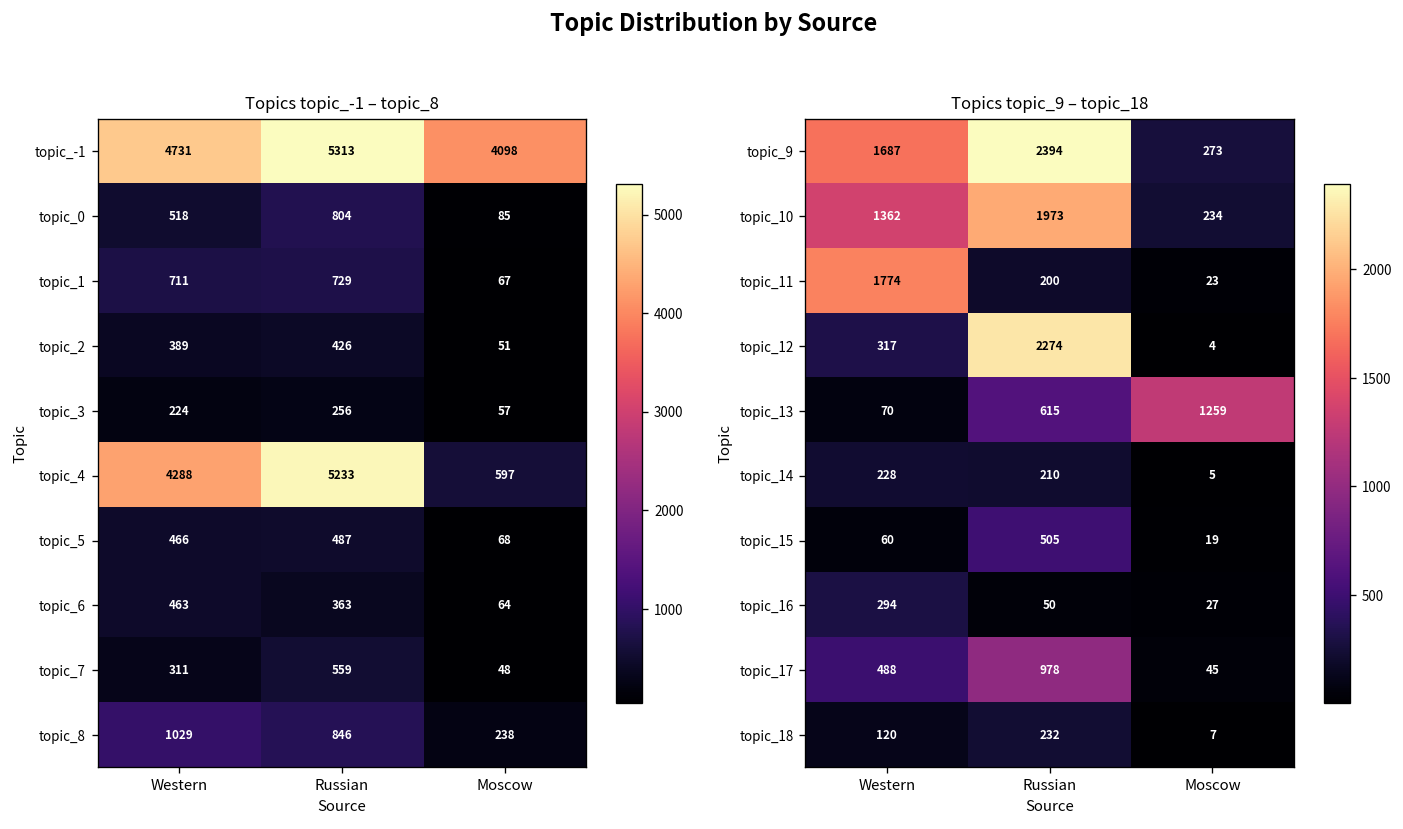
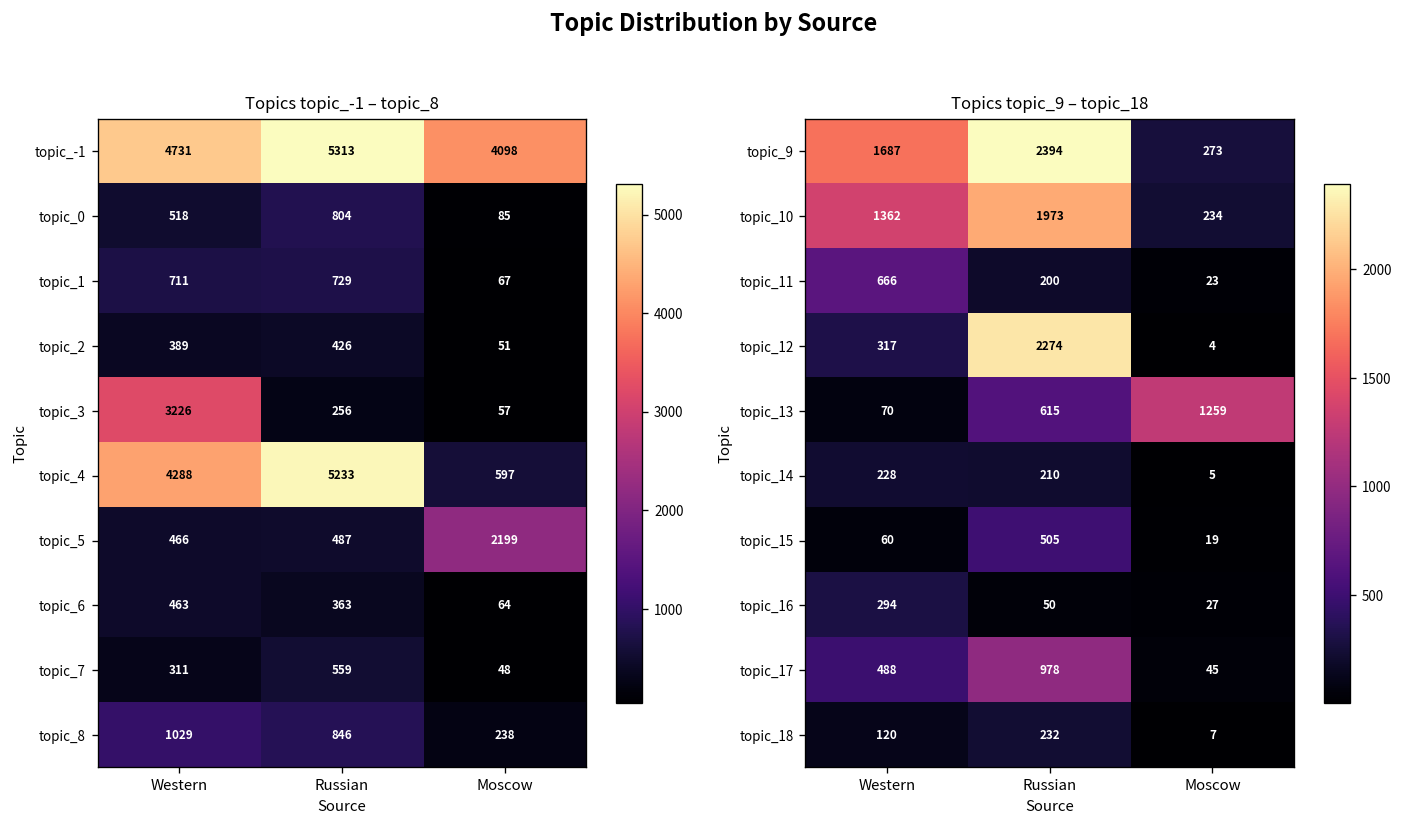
Topics topic_-1 – topic_8, topic_3, Western: 224 -> 3226
Topics topic_-1 – topic_8, topic_5, Moscow: 68 -> 2199
Topics topic_9 – topic_18, topic_11, Western: 1774 -> 666
